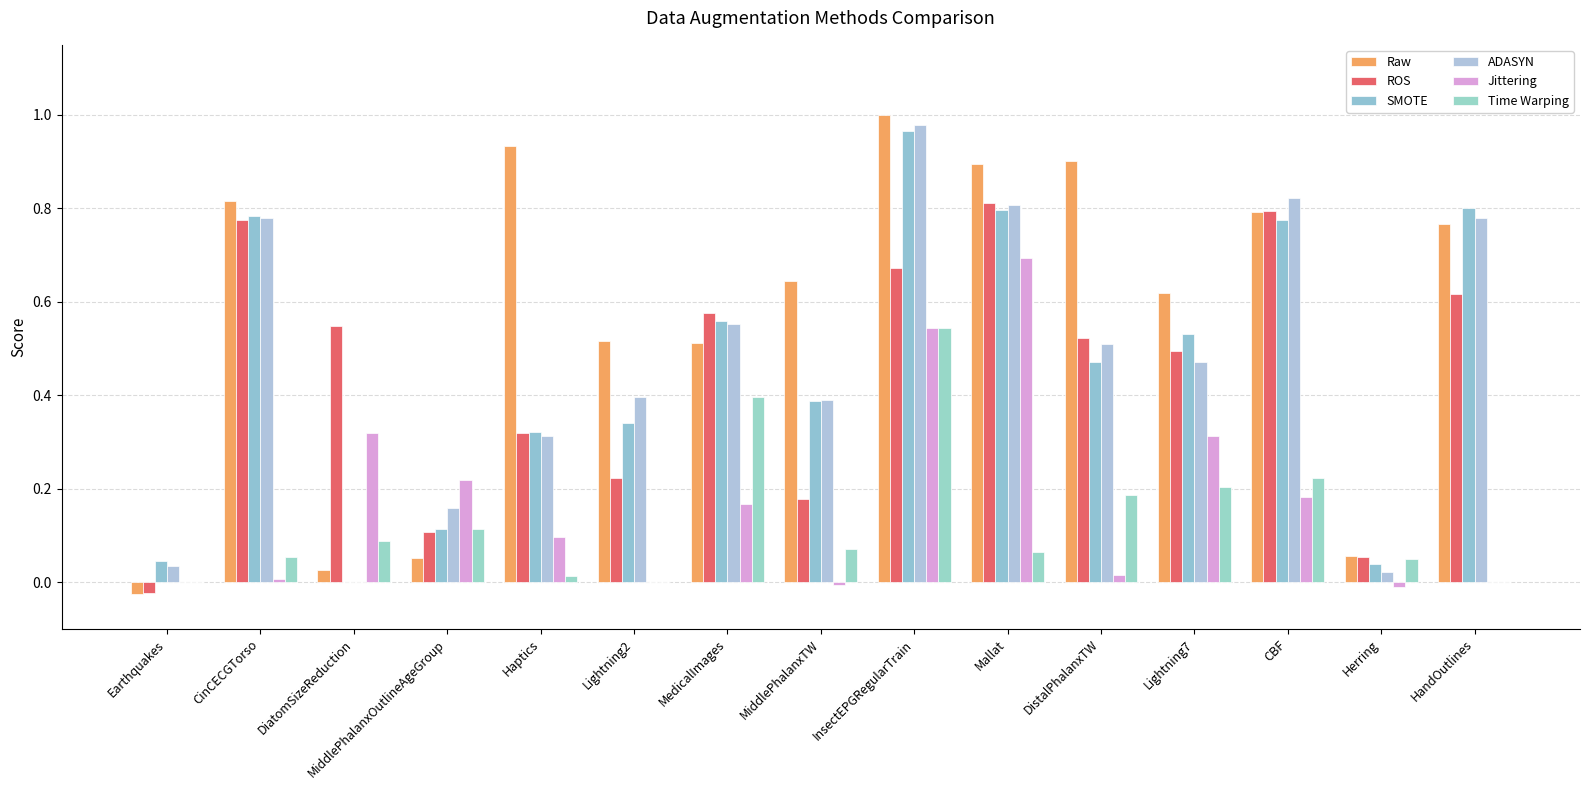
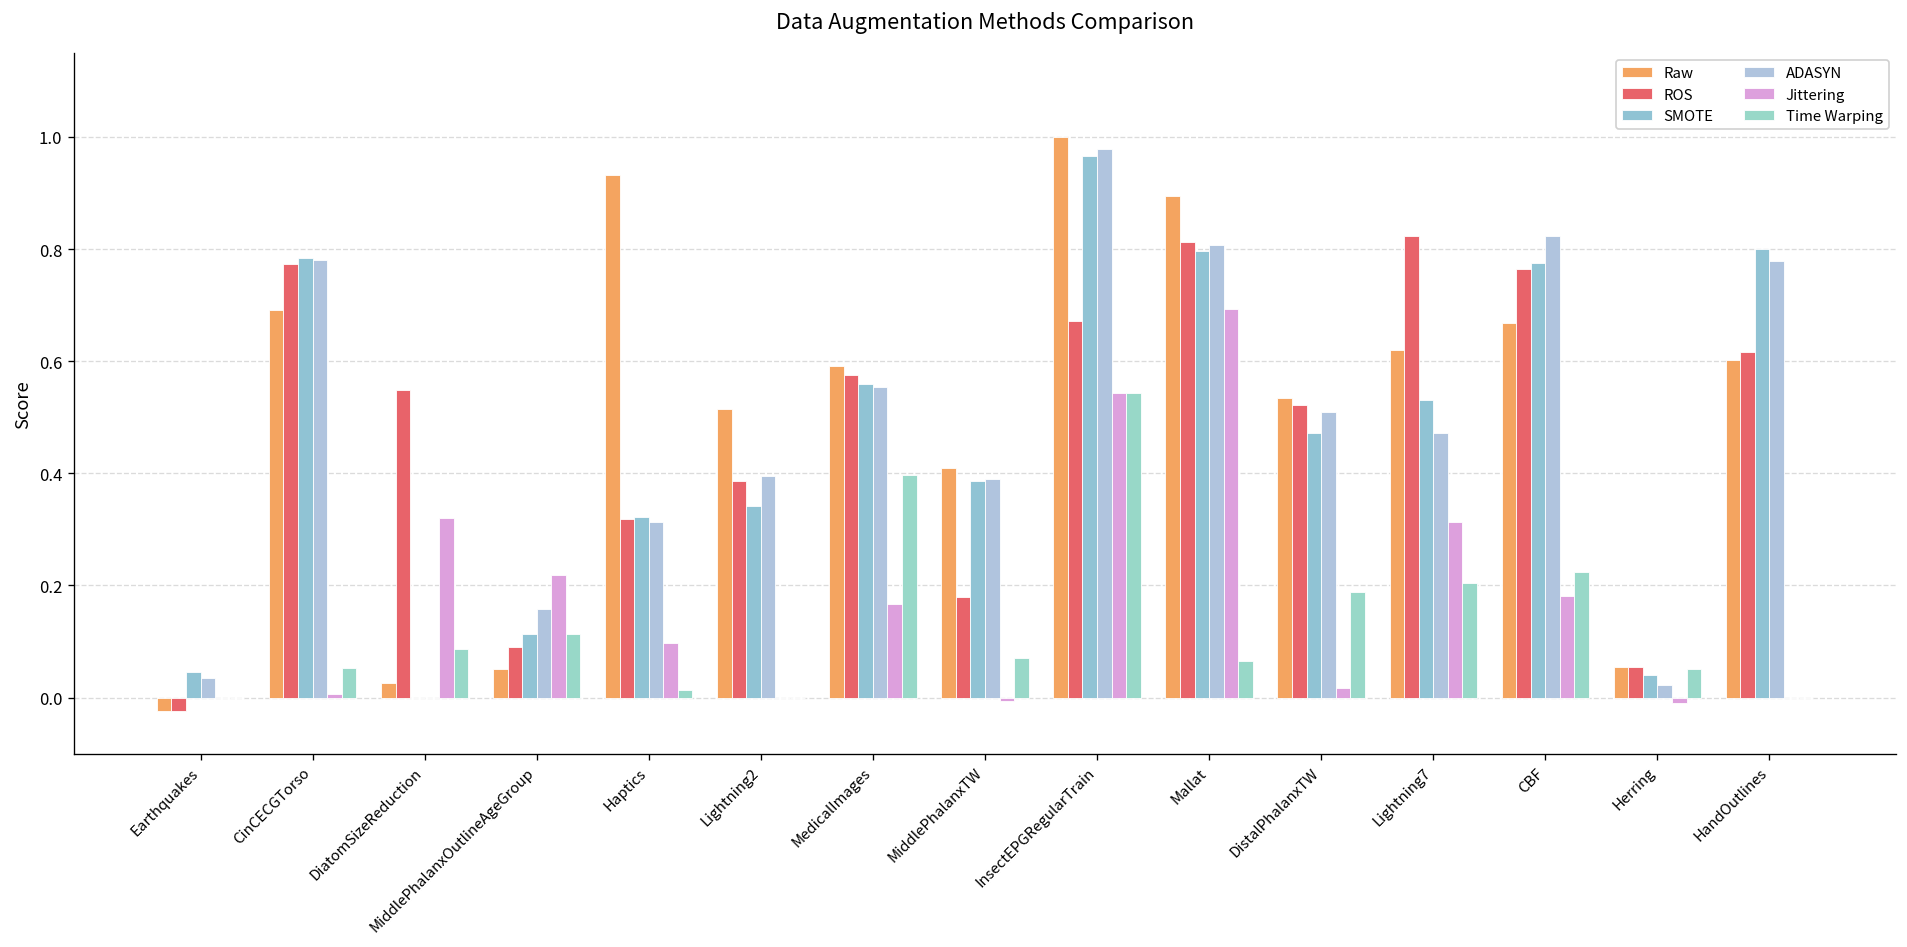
Raw, CinCECGTorso: 0.81 -> 0.69
ROS, MiddlePhalanxOutlineAgeGroup: 0.11 -> 0.09
ROS, Lightning2: 0.22 -> 0.39
Raw, MedicalImages: 0.51 -> 0.59
Raw, MiddlePhalanxTW: 0.64 -> 0.41
Raw, DistalPhalanxTW: 0.90 -> 0.53
ROS, Lightning7: 0.49 -> 0.82
Raw, CBF: 0.79 -> 0.67
ROS, CBF: 0.80 -> 0.76
Raw, HandOutlines: 0.77 -> 0.60
